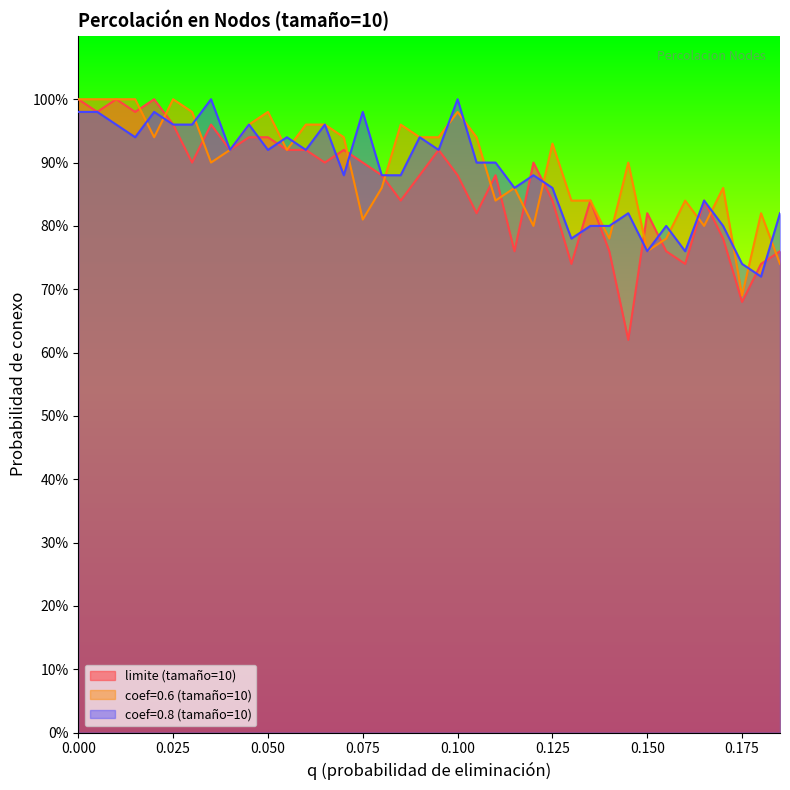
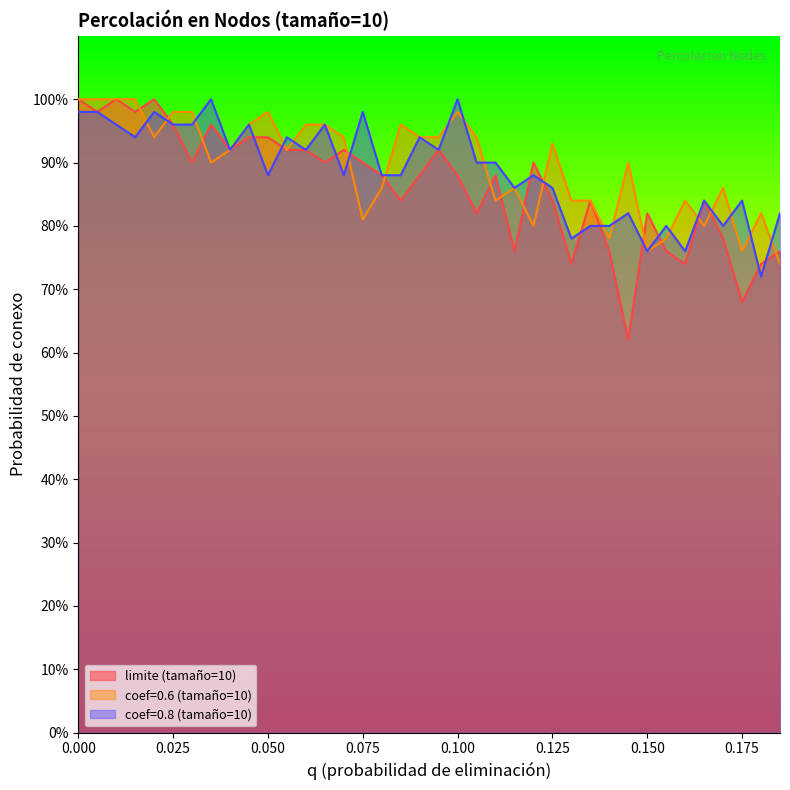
coef=0.6 (tamaño=10), 0.025: 100% -> 98%
coef=0.8 (tamaño=10), 0.050: 92% -> 88%
coef=0.6 (tamaño=10), 0.175: 69% -> 76%
coef=0.8 (tamaño=10), 0.175: 74% -> 84%
